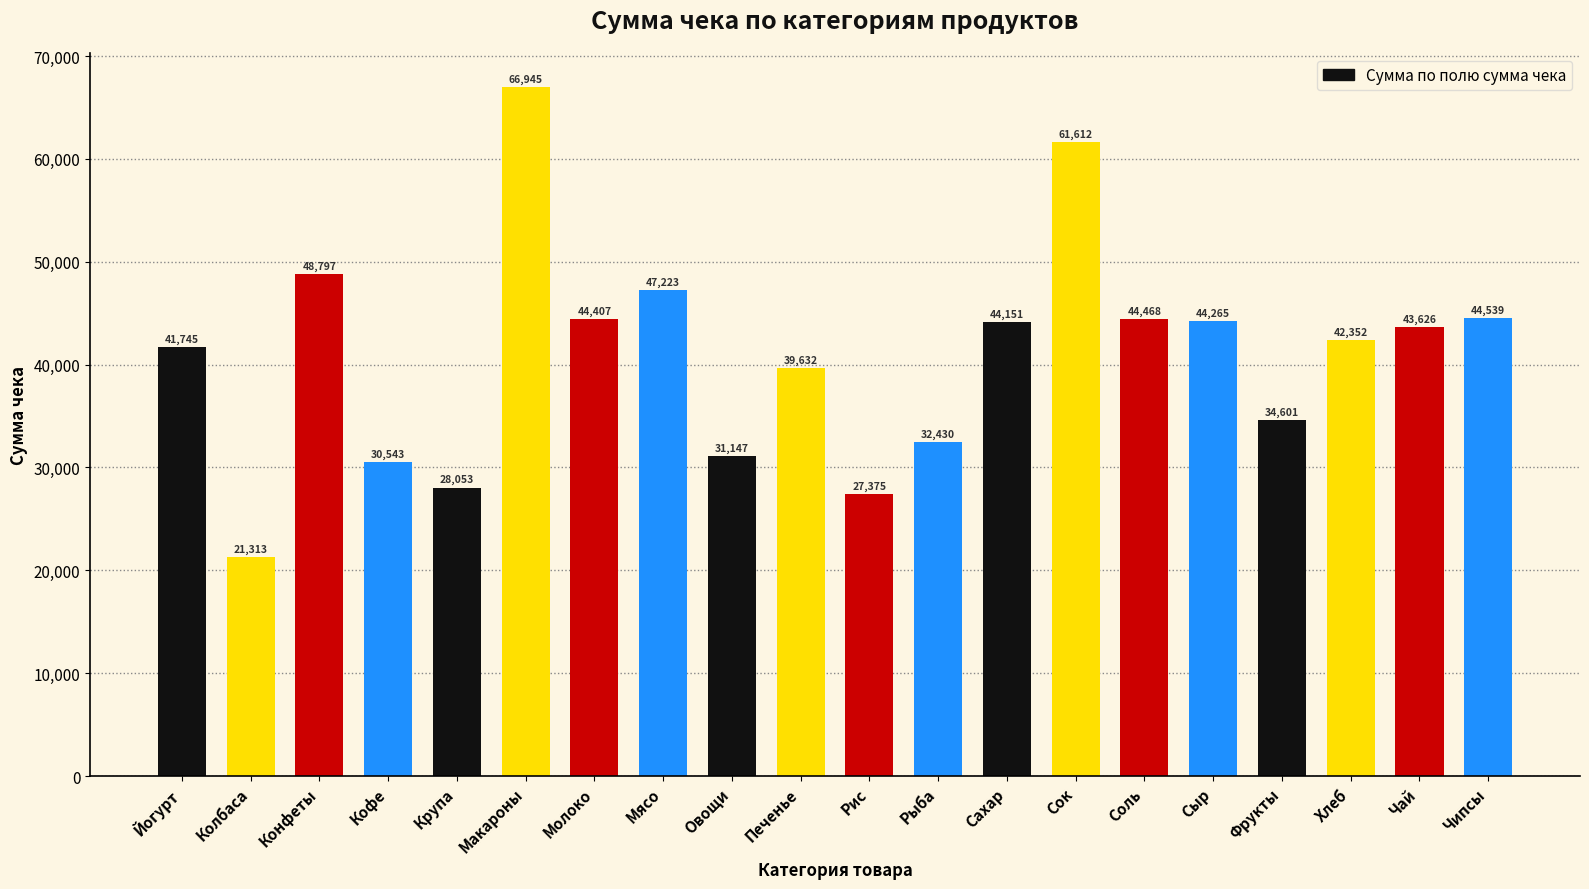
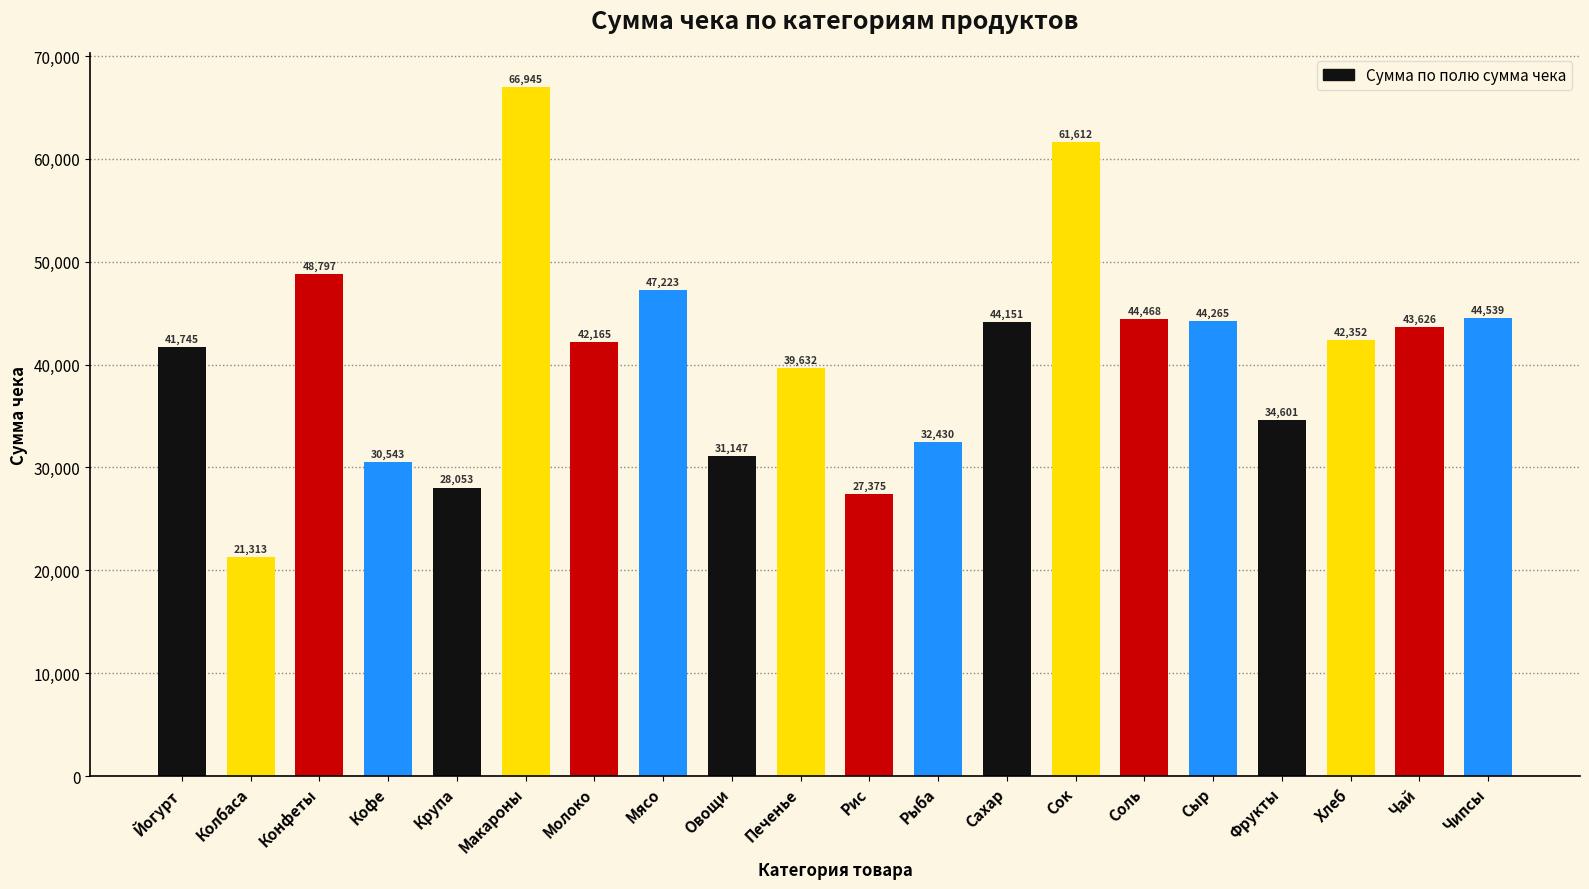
Молоко: 44,407 -> 42,165
